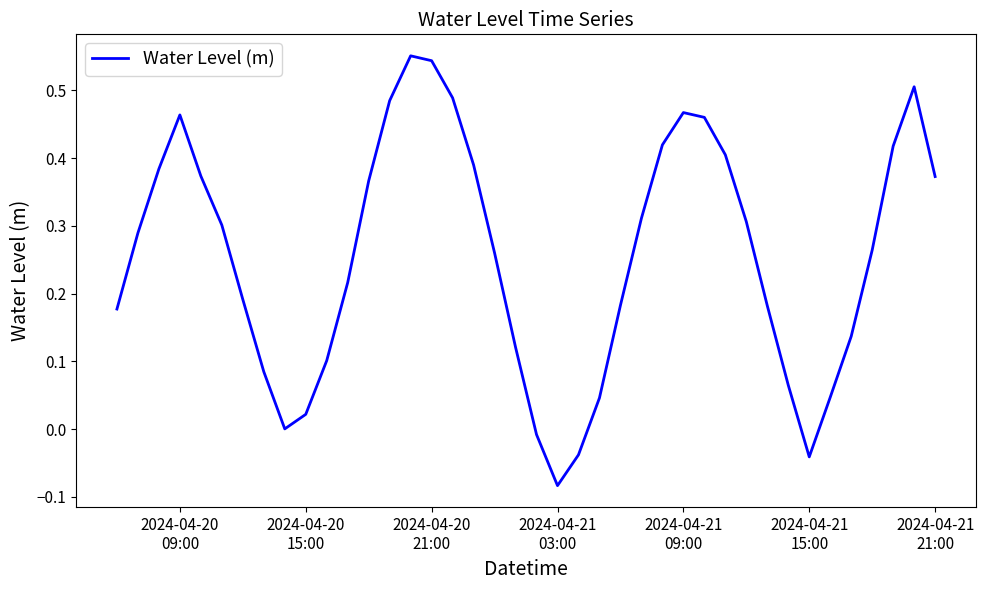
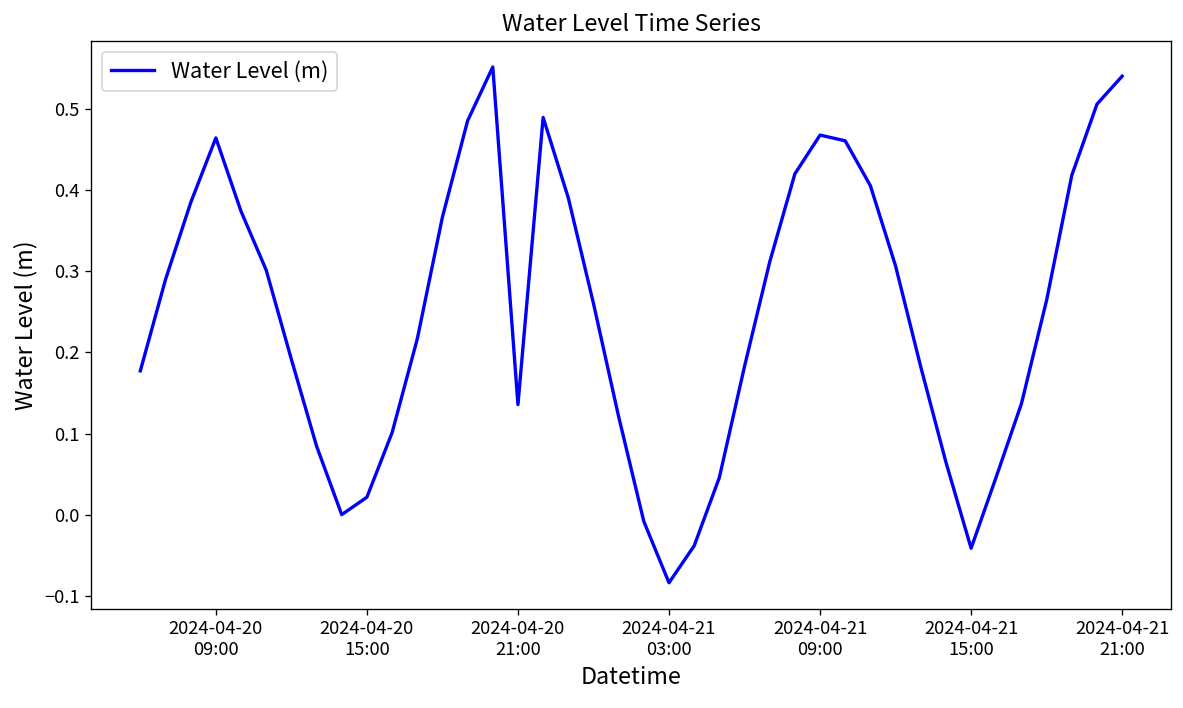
2024-04-20 21:00: 0.54 -> 0.14
2024-04-21 21:00: 0.37 -> 0.54
